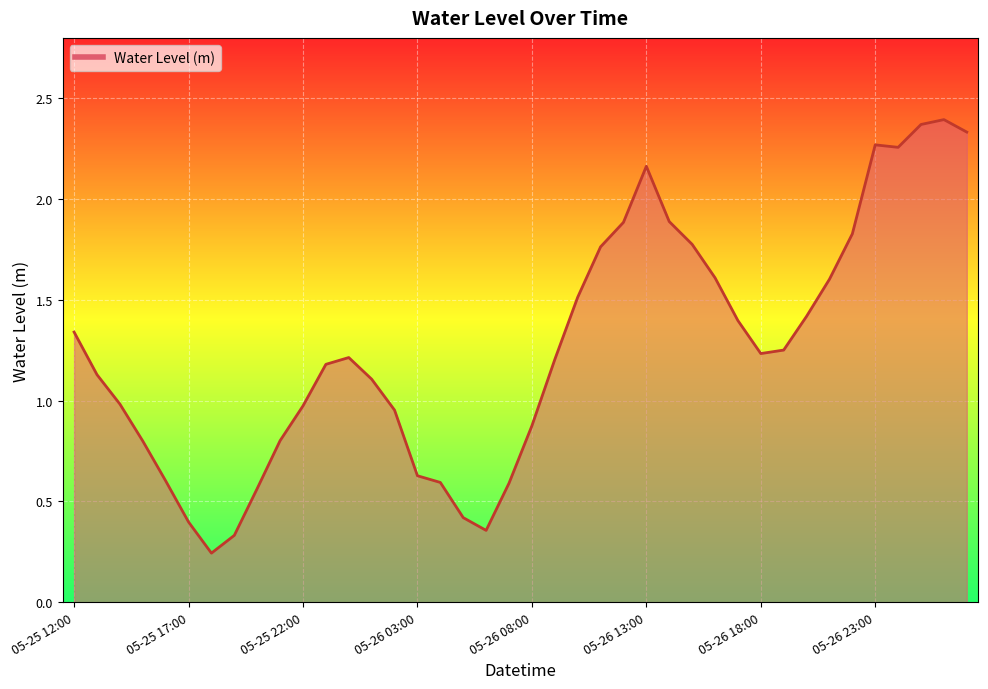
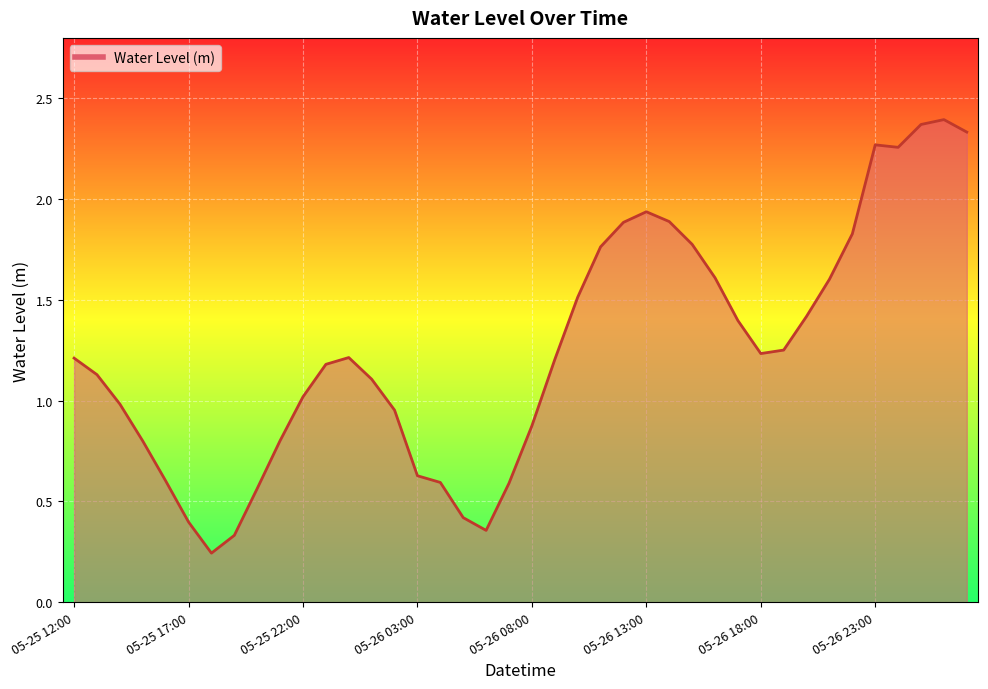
05-25 12:00: 1.34 -> 1.21
05-25 22:00: 0.97 -> 1.02
05-26 13:00: 2.16 -> 1.94
